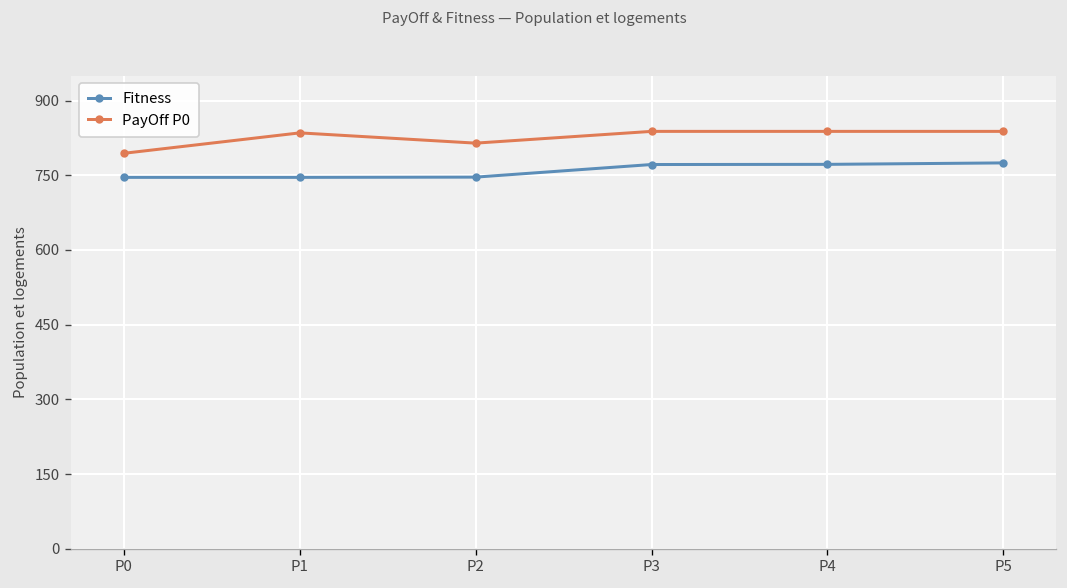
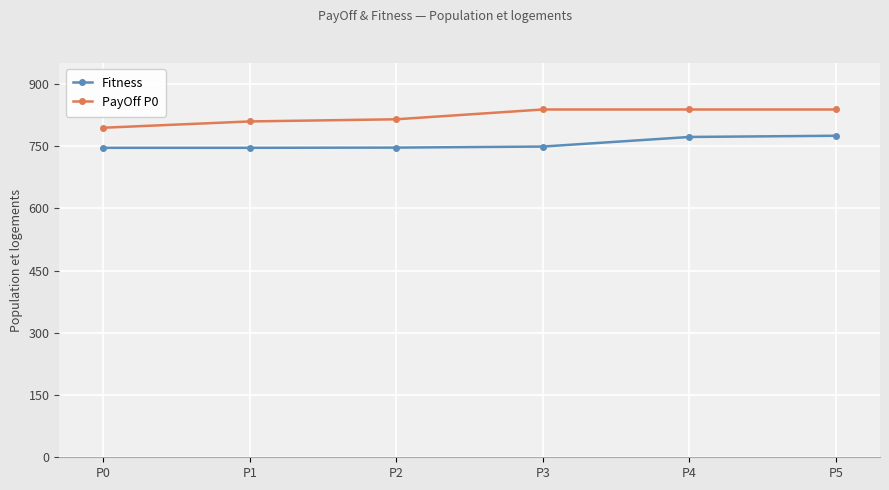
PayOff P0, P1: 840 -> 810
Fitness, P3: 770 -> 750
